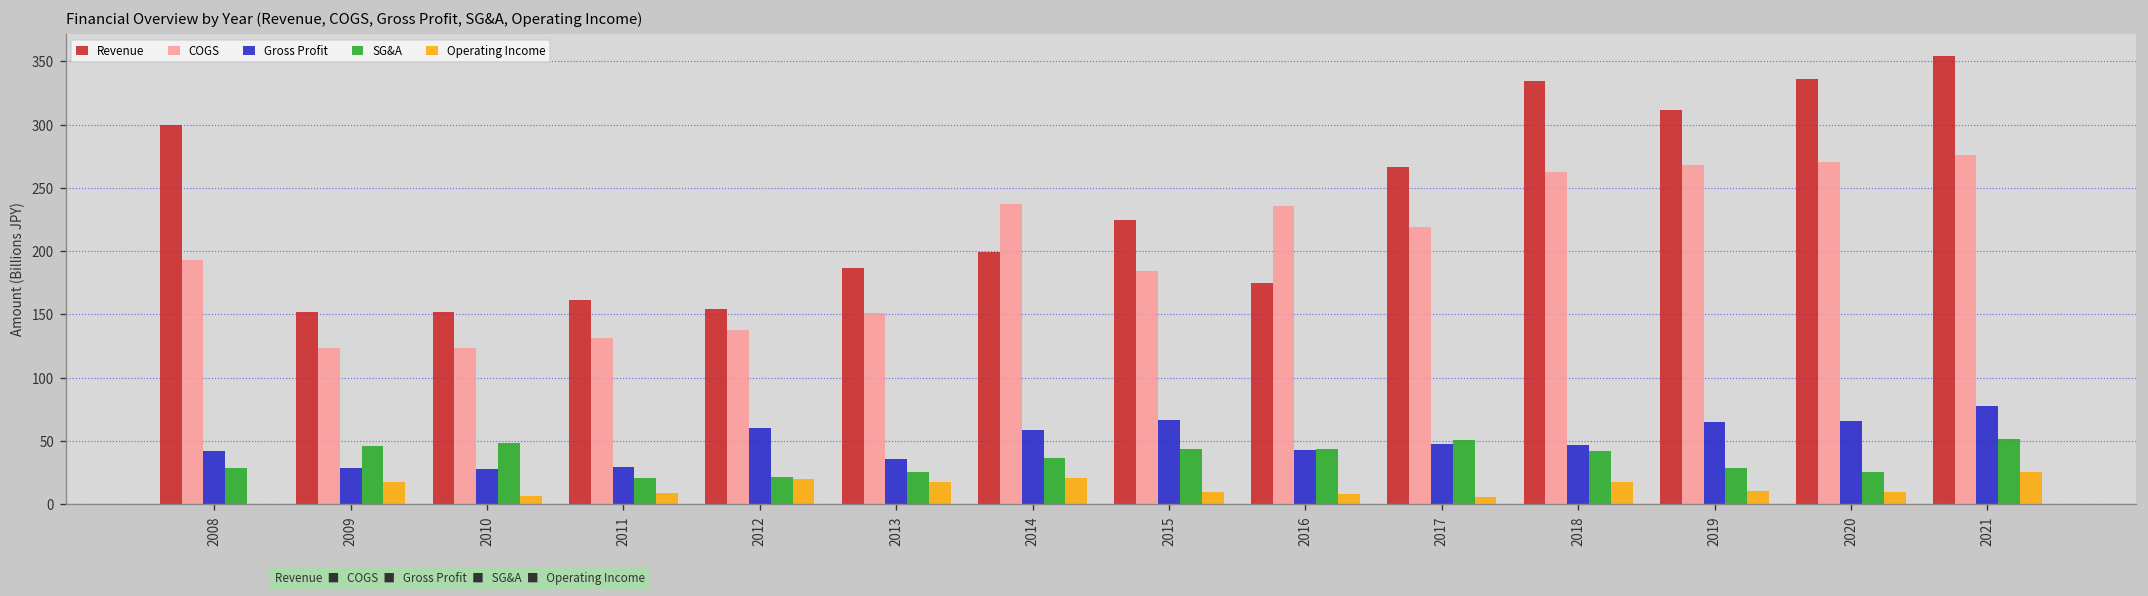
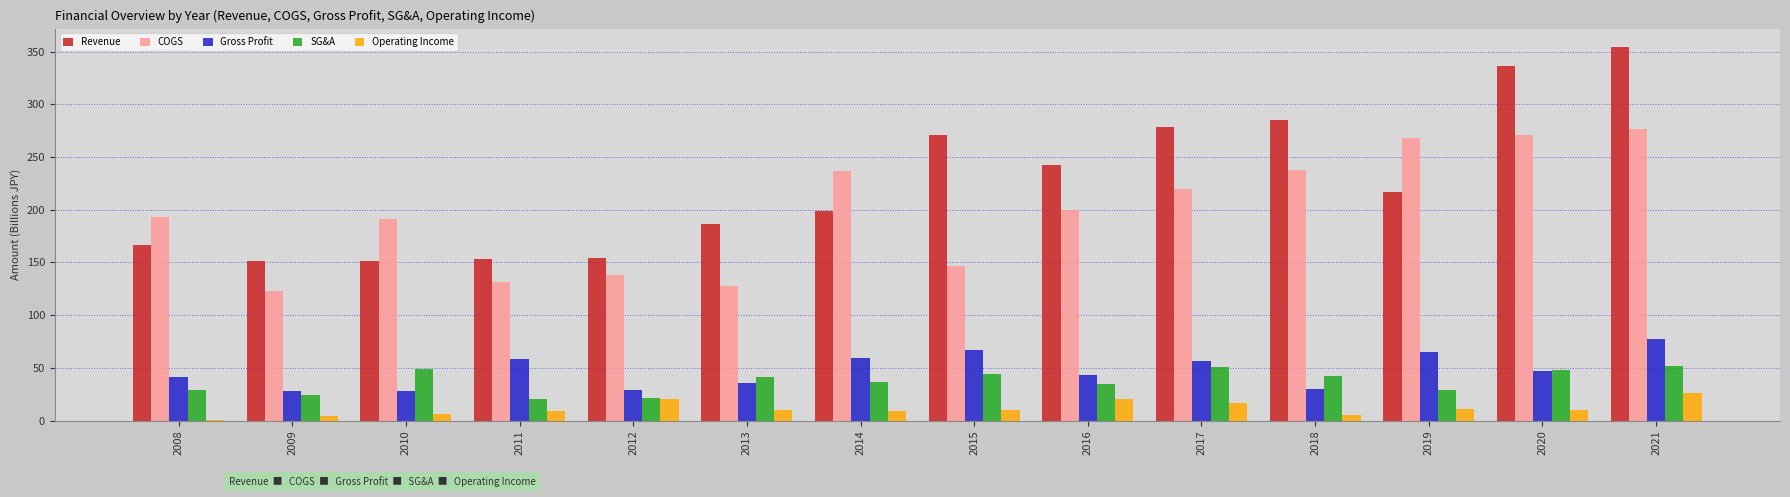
Revenue, 2008: 300 -> 166
SG&A, 2009: 46 -> 24
Operating Income, 2009: 18 -> 4
COGS, 2010: 124 -> 191
Revenue, 2011: 161 -> 153
Gross Profit, 2011: 30 -> 58
Gross Profit, 2012: 60 -> 29
COGS, 2013: 151 -> 128
SG&A, 2013: 26 -> 41
Operating Income, 2013: 18 -> 10
Operating Income, 2014: 21 -> 9
Revenue, 2015: 225 -> 270
COGS, 2015: 184 -> 147
Revenue, 2016: 175 -> 242
COGS, 2016: 236 -> 199
SG&A, 2016: 43 -> 35
Operating Income, 2016: 8 -> 20
Revenue, 2017: 267 -> 278
Gross Profit, 2017: 47 -> 57
Operating Income, 2017: 6 -> 17
Revenue, 2018: 335 -> 285
COGS, 2018: 262 -> 237
Gross Profit, 2018: 47 -> 30
Operating Income, 2018: 17 -> 5
Revenue, 2019: 312 -> 217
Gross Profit, 2020: 66 -> 47
SG&A, 2020: 25 -> 48
